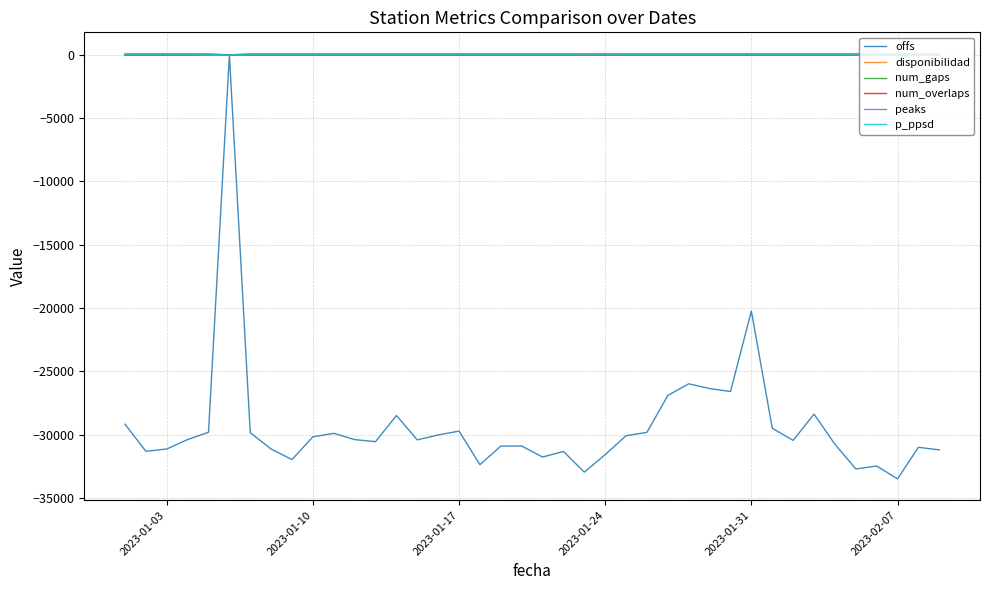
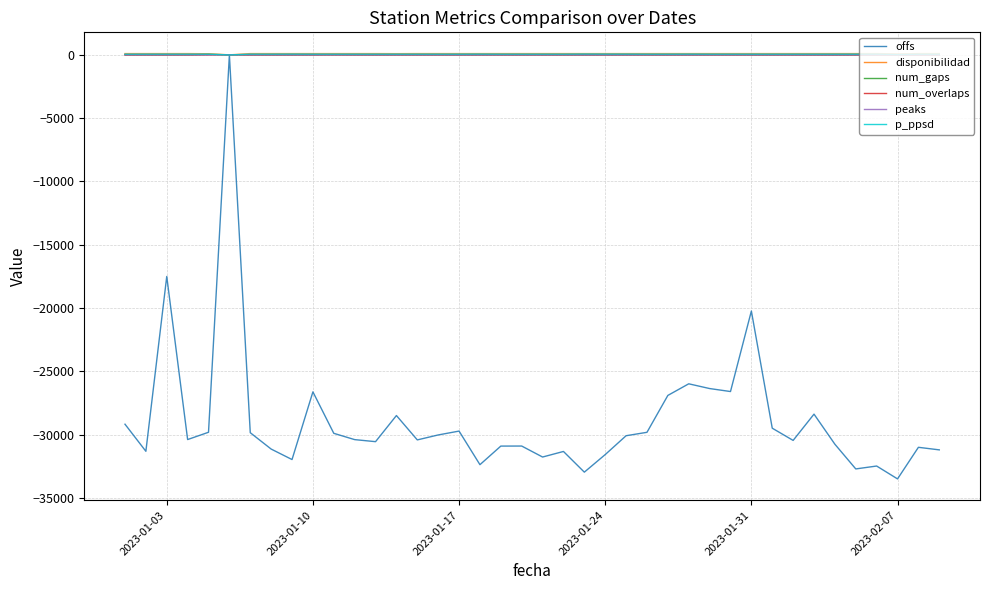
offs, 2023-01-03: -31100 -> -17500
offs, 2023-01-10: -30200 -> -26600
